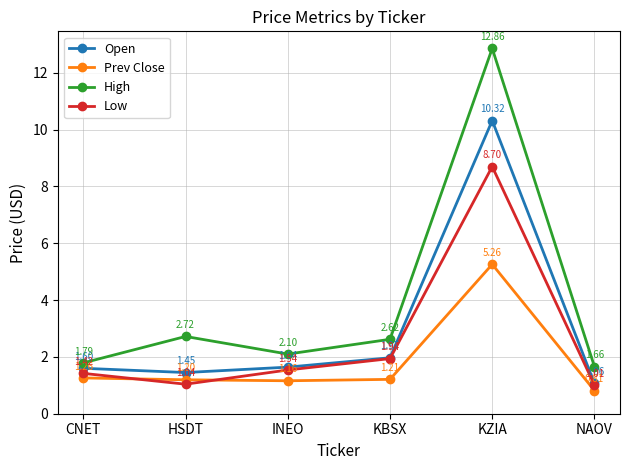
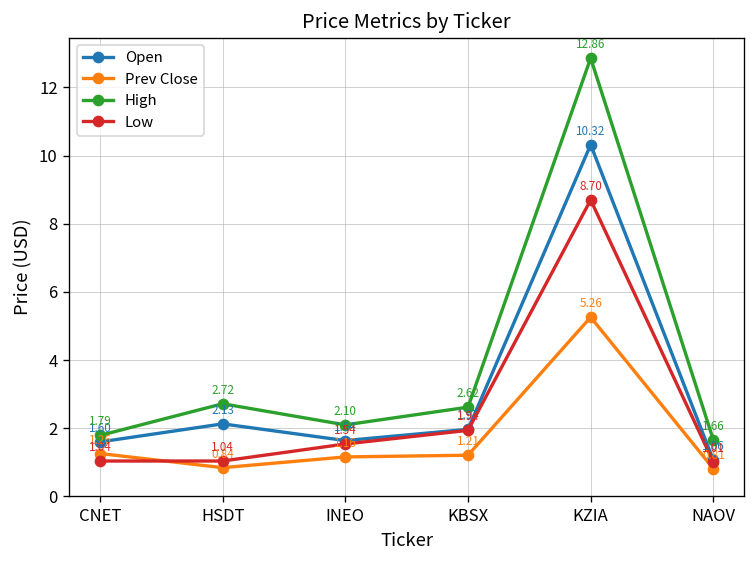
Low, CNET: 1.42 -> 1.04
Open, HSDT: 1.45 -> 2.13
Prev Close, HSDT: 1.20 -> 0.84
